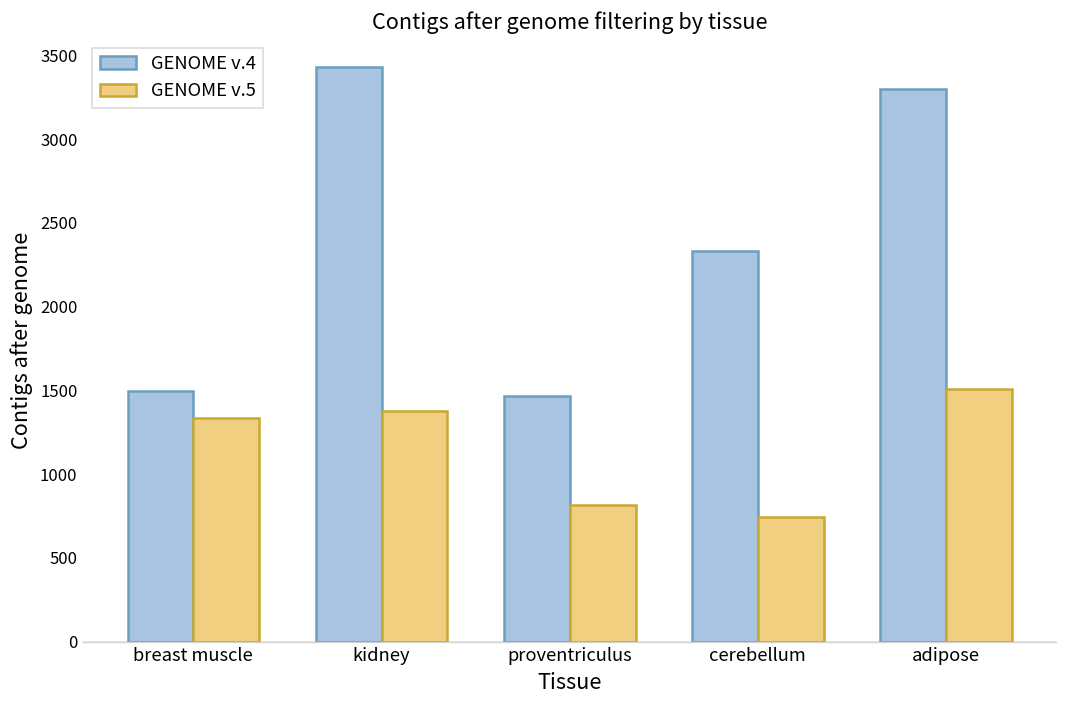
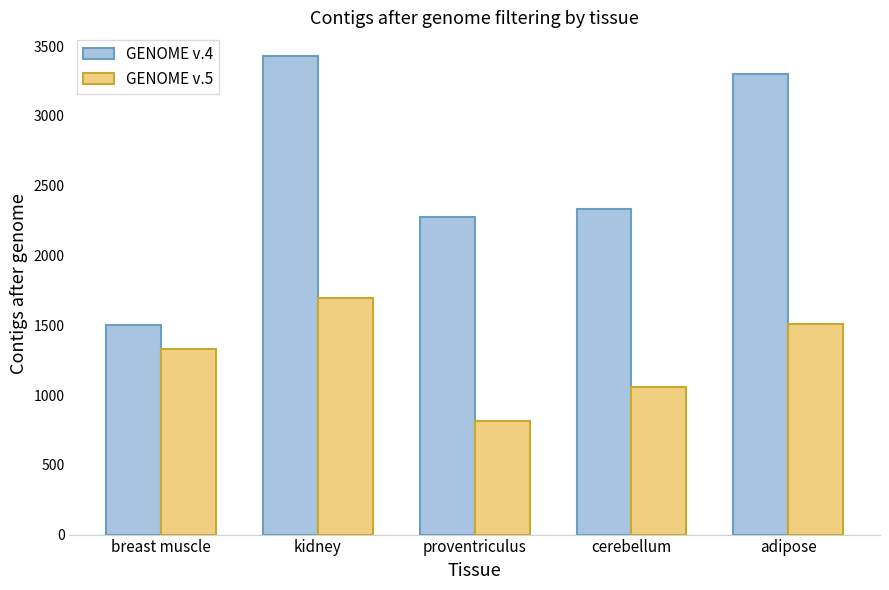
GENOME v.5, kidney: 1370 -> 1690
GENOME v.4, proventriculus: 1460 -> 2280
GENOME v.5, cerebellum: 750 -> 1060
